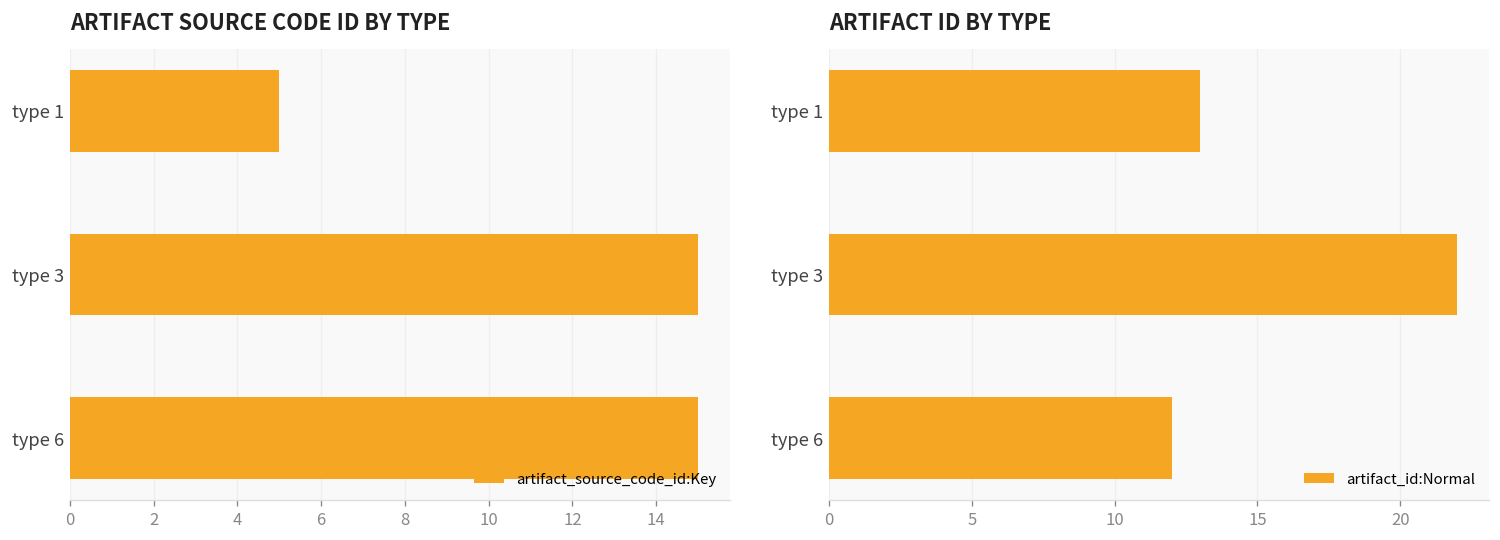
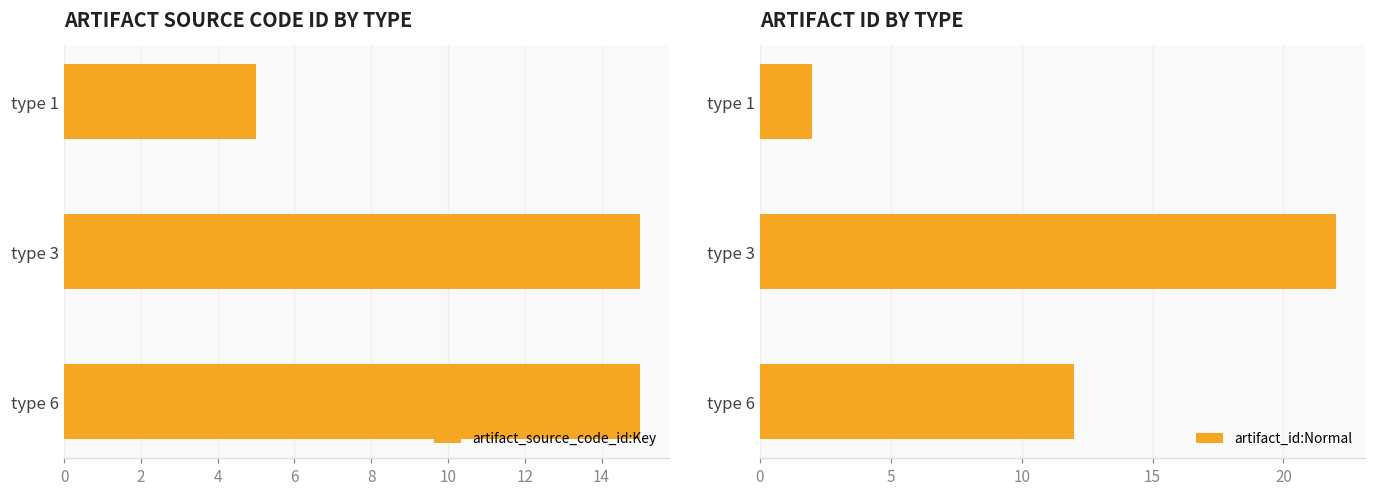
ARTIFACT ID BY TYPE, type 1: 13 -> 2
